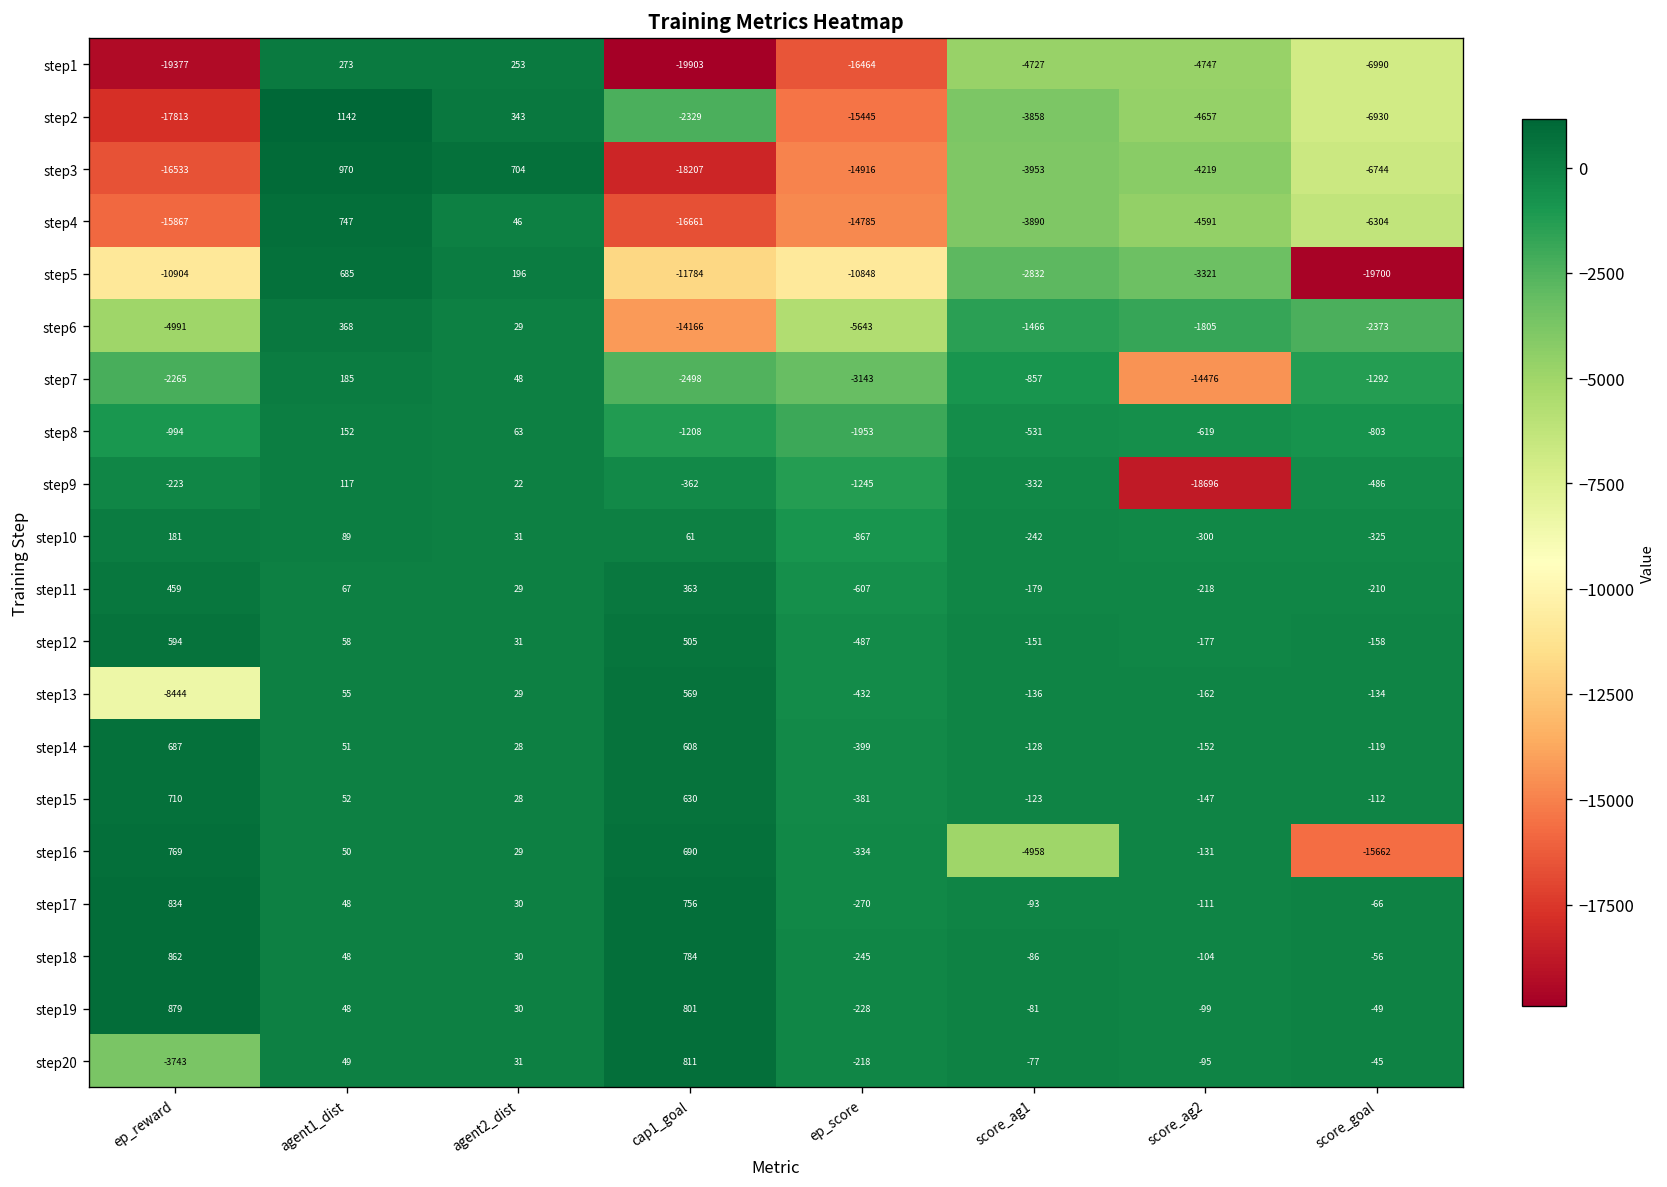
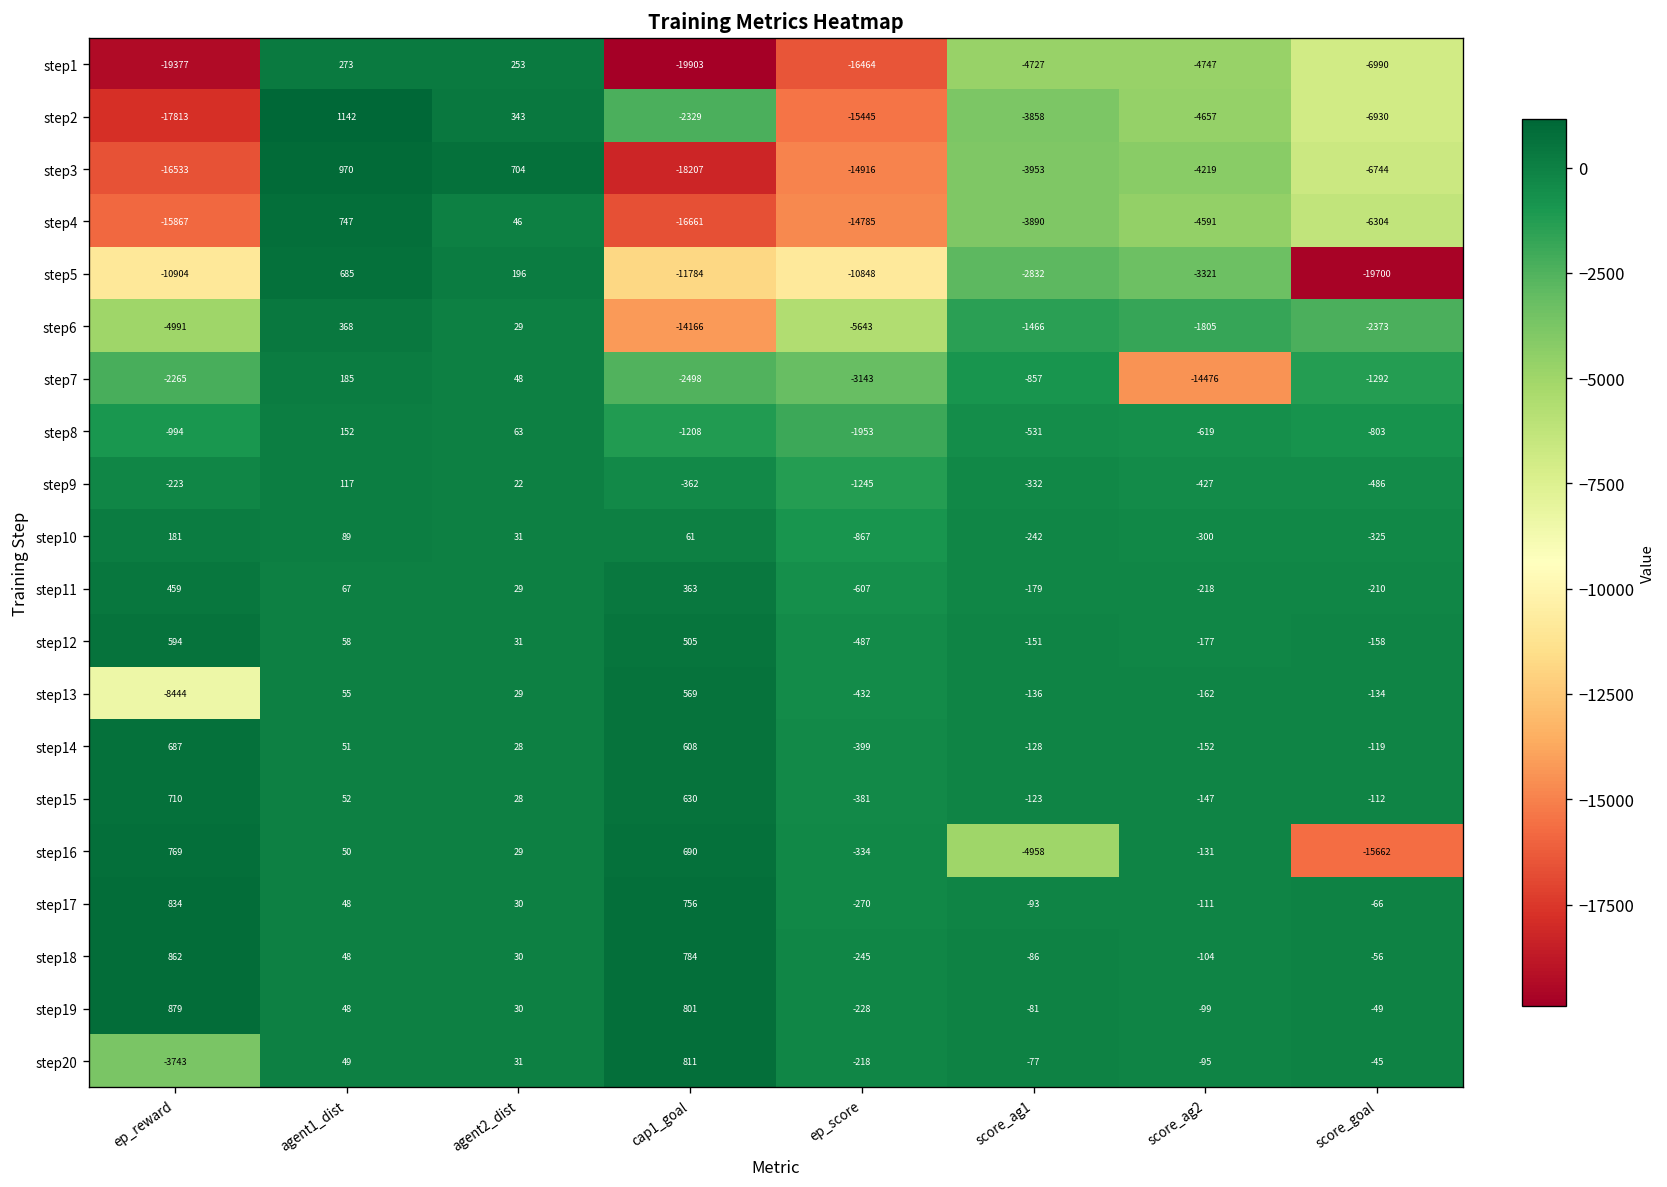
step9, score_ag2: -18696 -> -427
